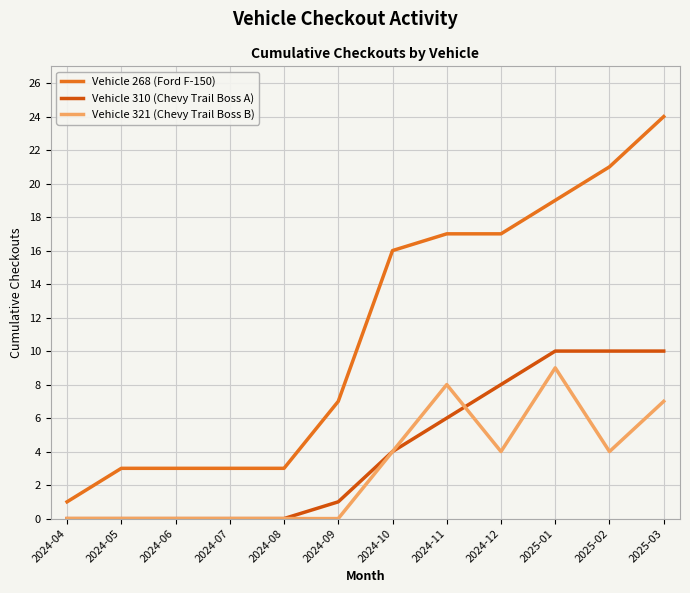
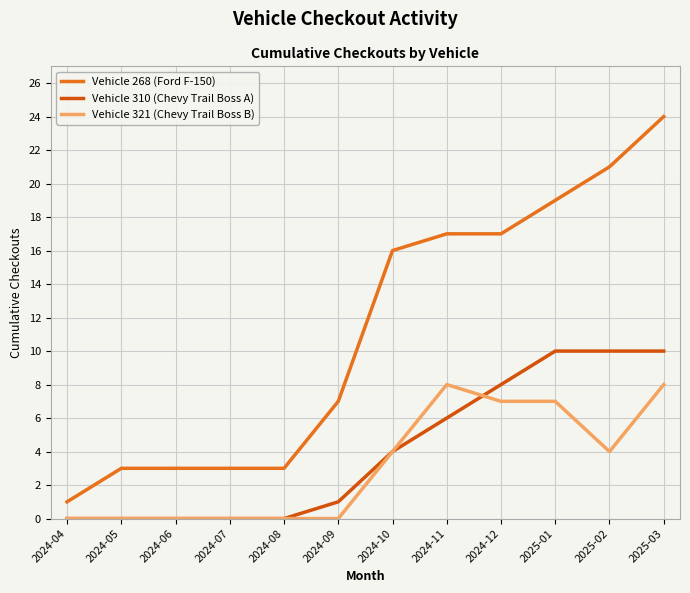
Vehicle 321 (Chevy Trail Boss B), 2024-12: 4 -> 7
Vehicle 321 (Chevy Trail Boss B), 2025-01: 9 -> 7
Vehicle 321 (Chevy Trail Boss B), 2025-03: 7 -> 8
